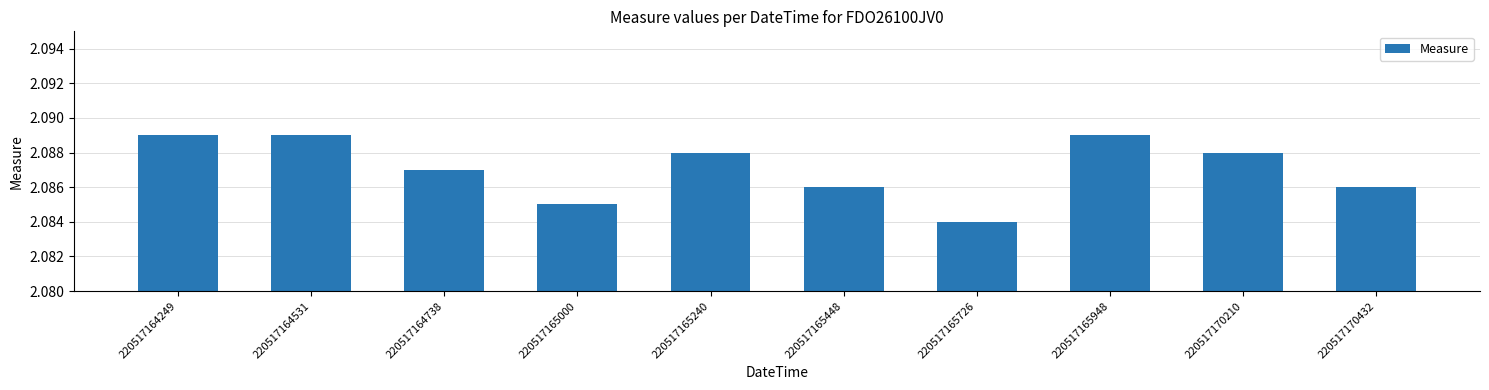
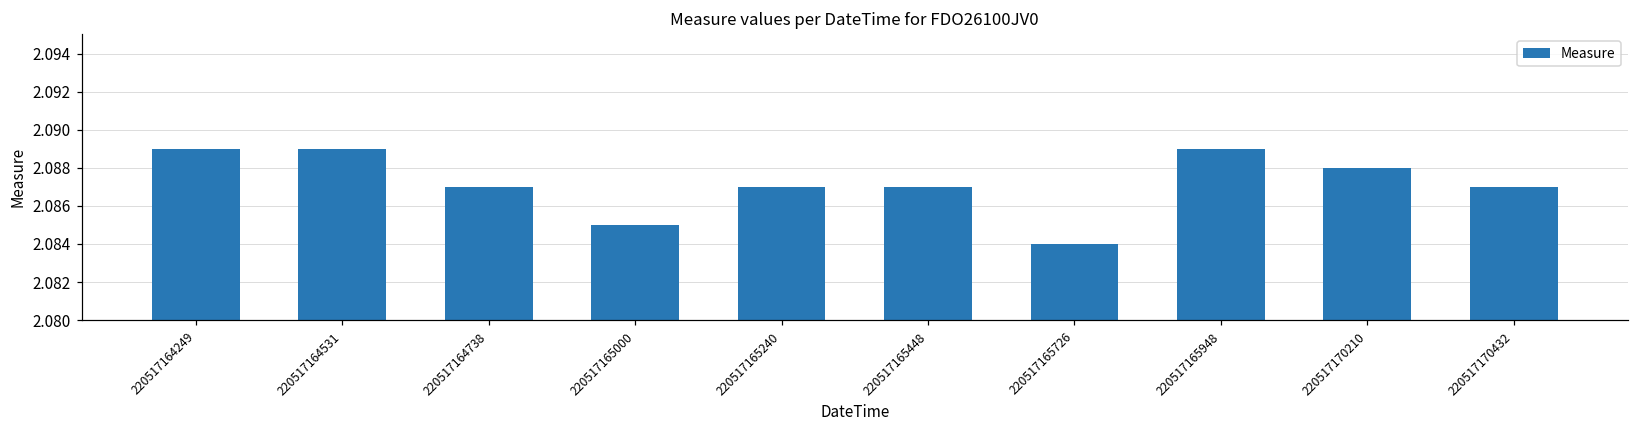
220517165240: 2.088 -> 2.087
220517165448: 2.086 -> 2.087
220517170432: 2.086 -> 2.087
